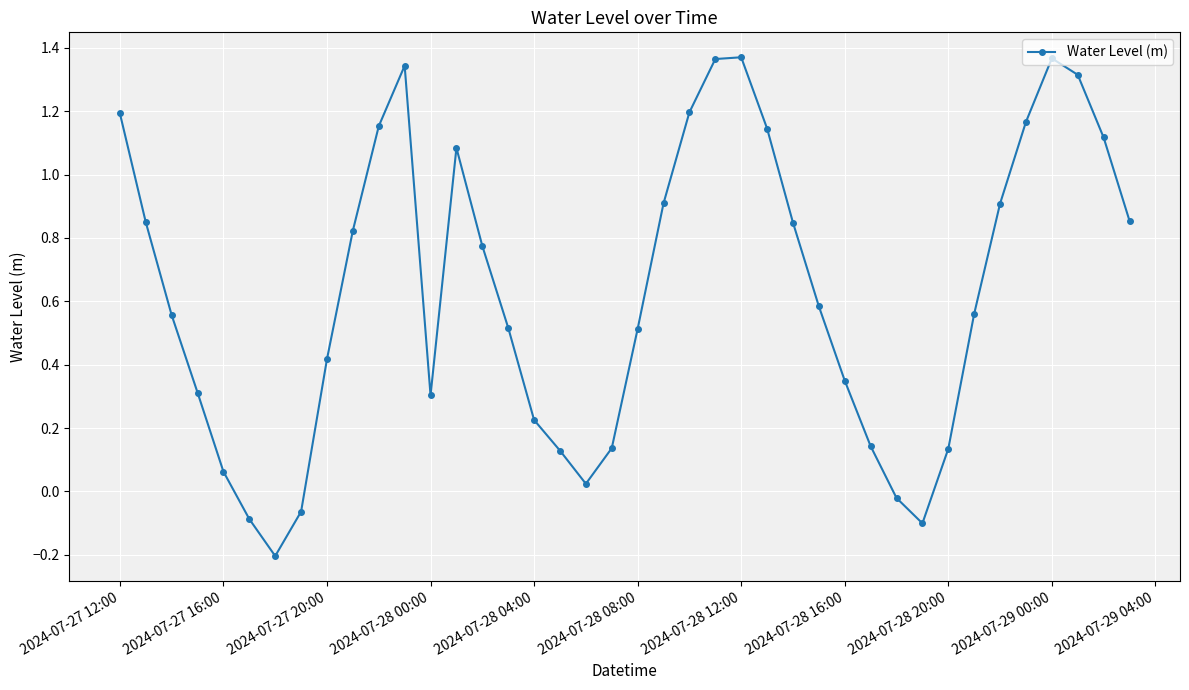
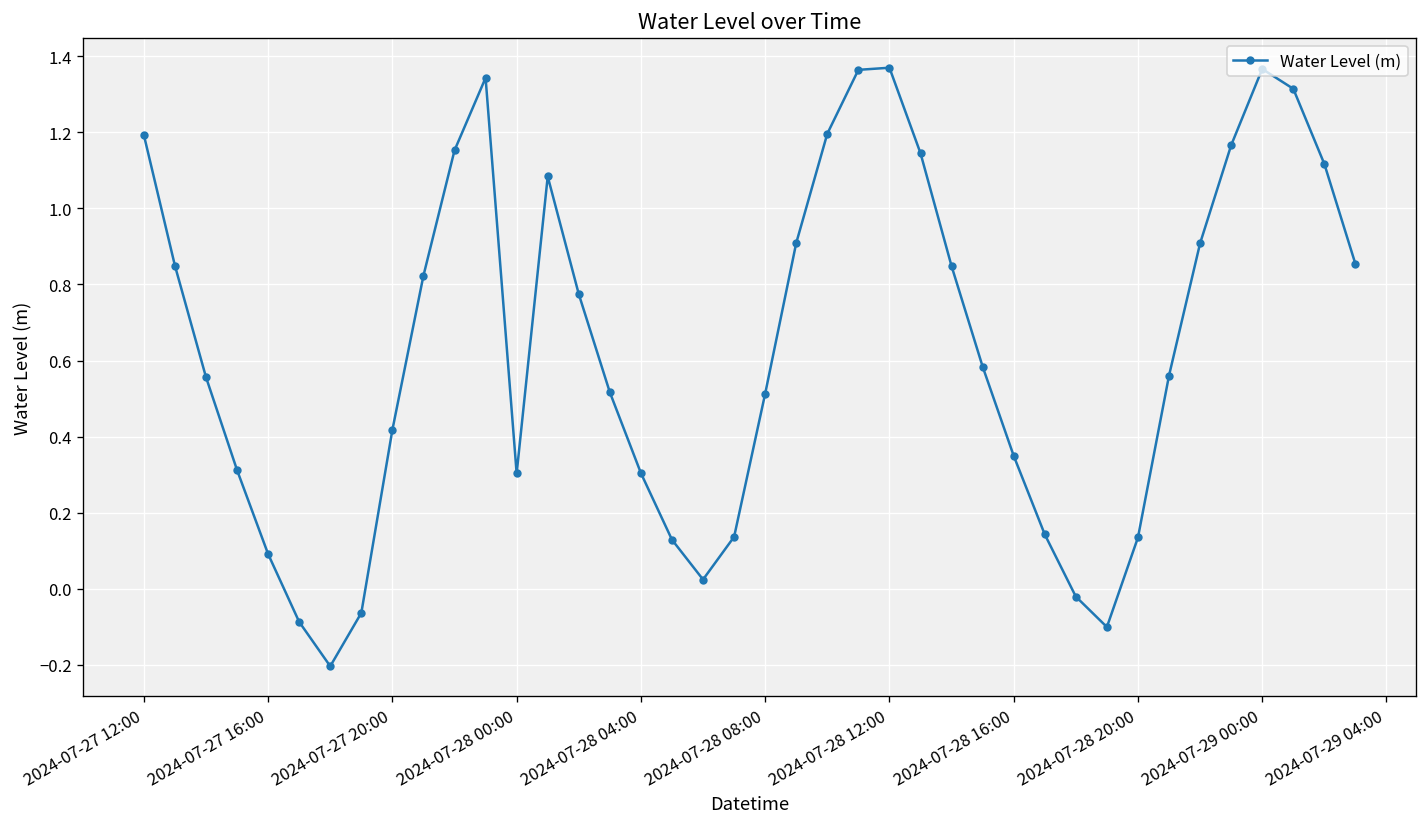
2024-07-27 16:00: 0.06 -> 0.09
2024-07-28 04:00: 0.23 -> 0.30
